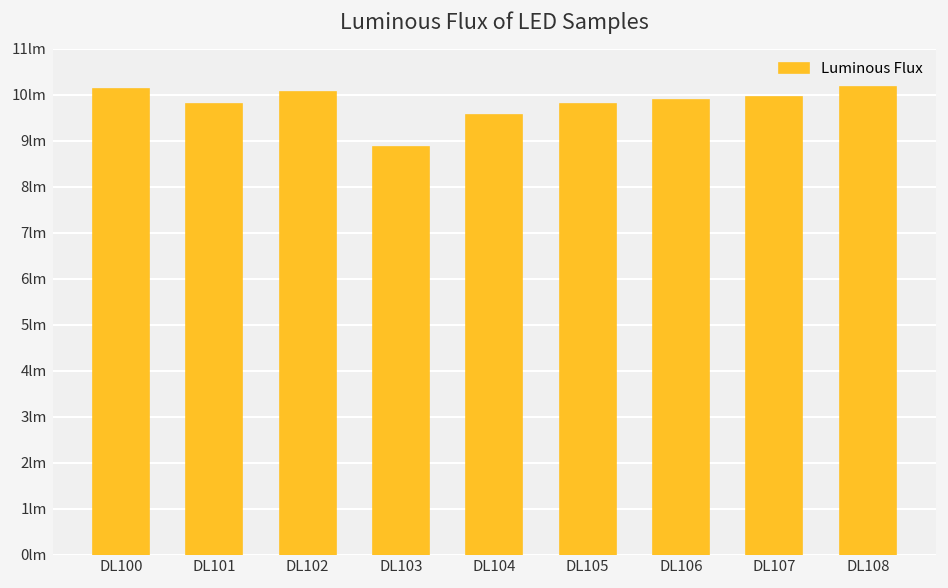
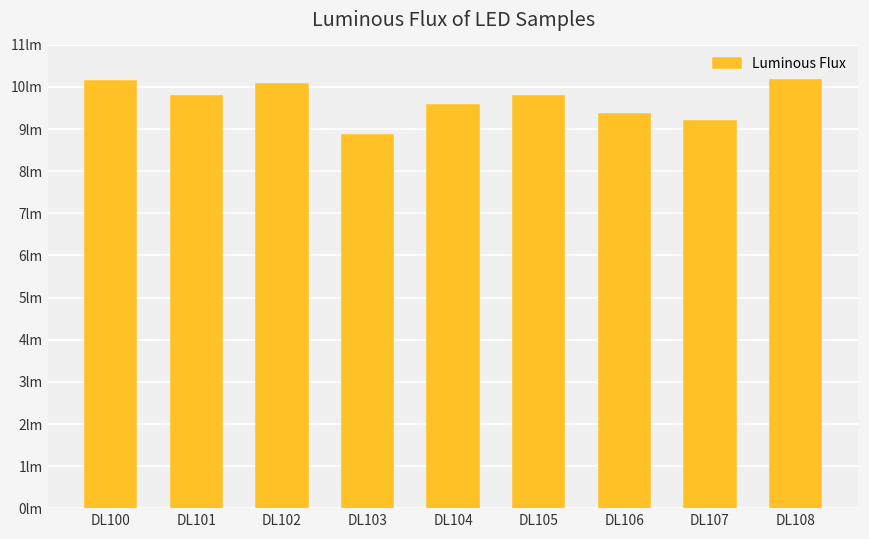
DL106: 9.9lm -> 9.4lm
DL107: 10.0lm -> 9.2lm
